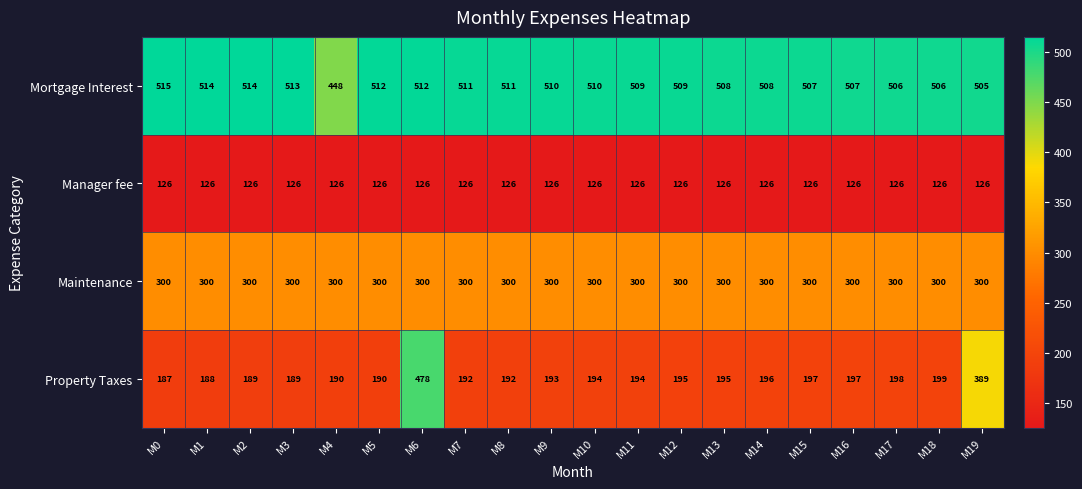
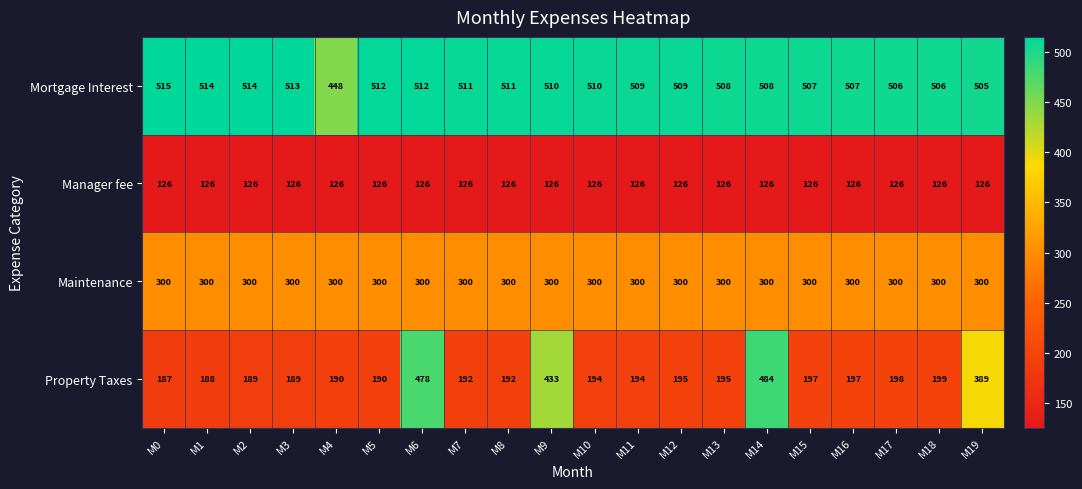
Property Taxes, M9: 193 -> 433
Property Taxes, M14: 196 -> 484
